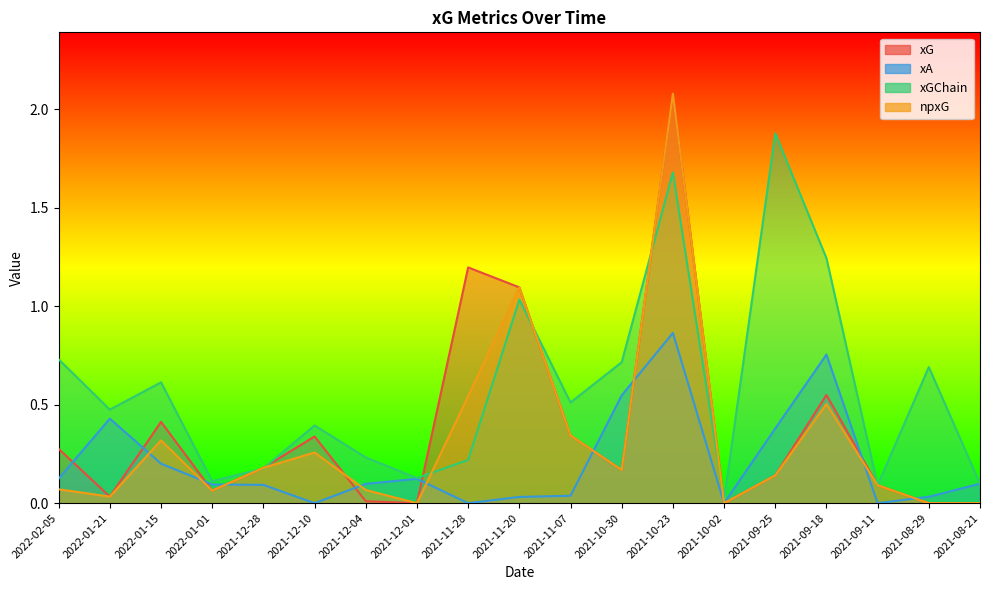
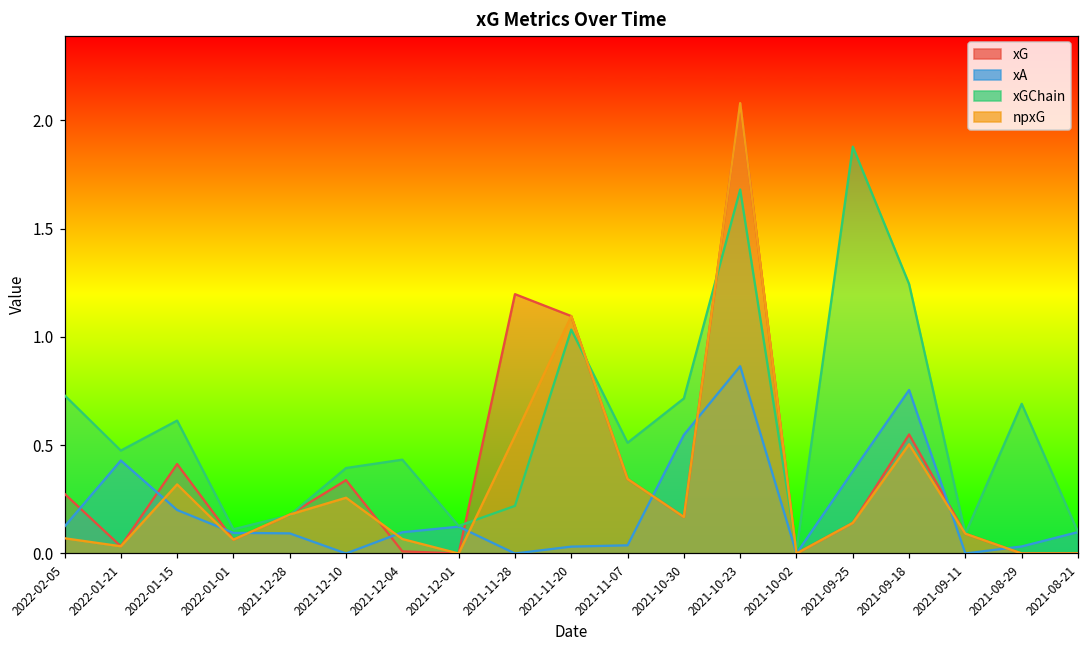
xGChain, 2021-12-04: 0.23 -> 0.43
